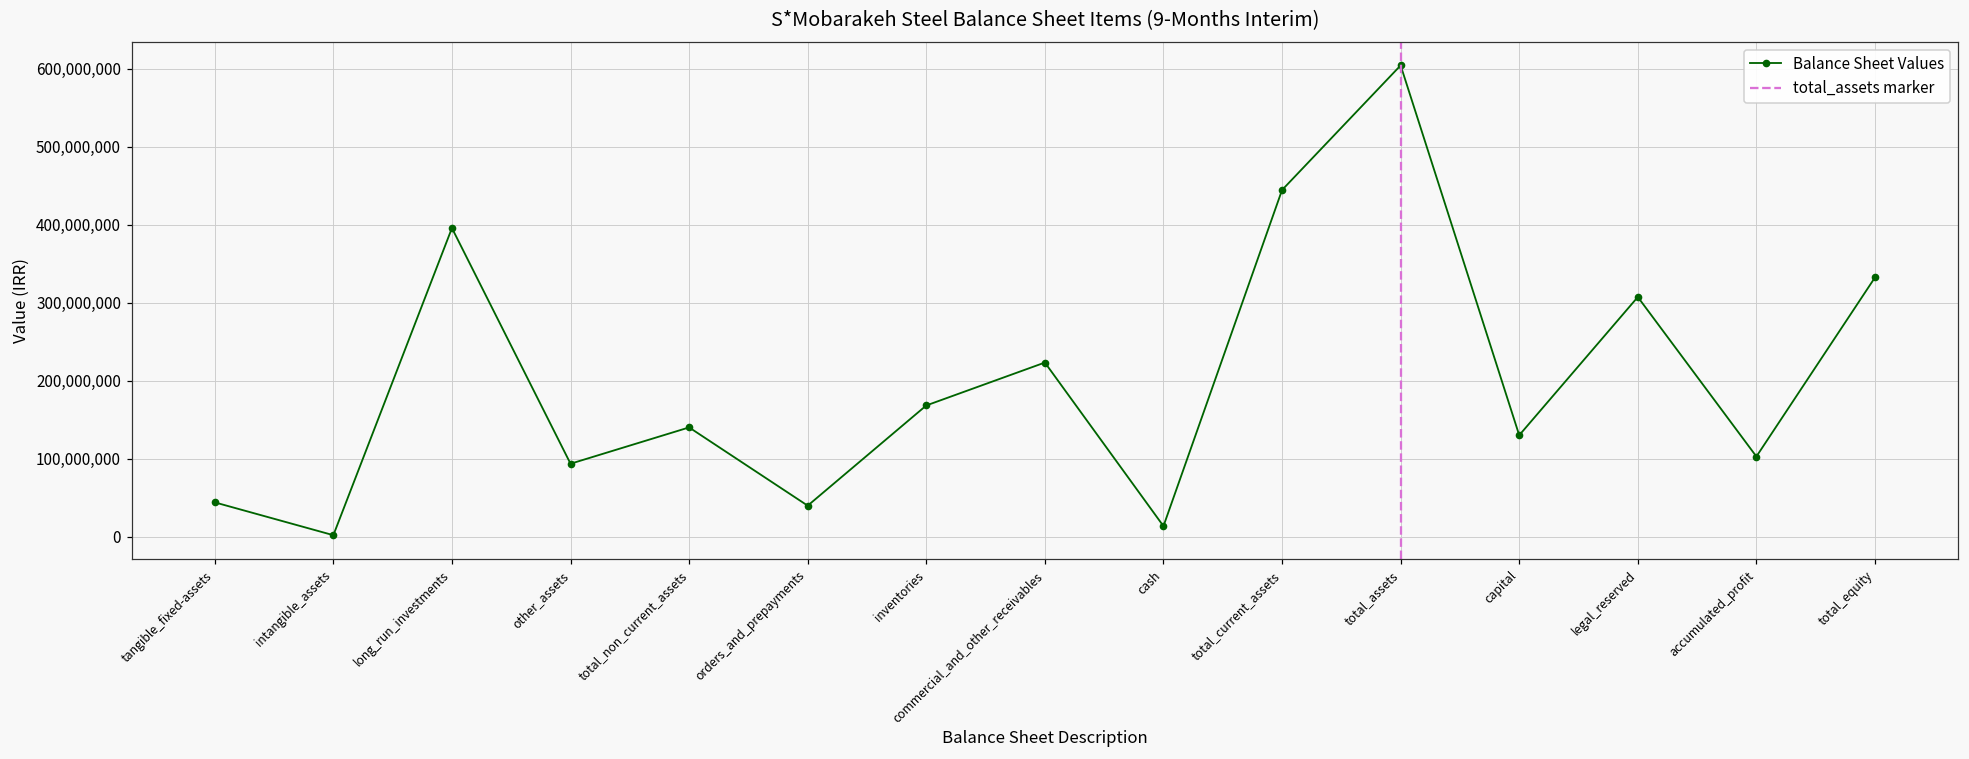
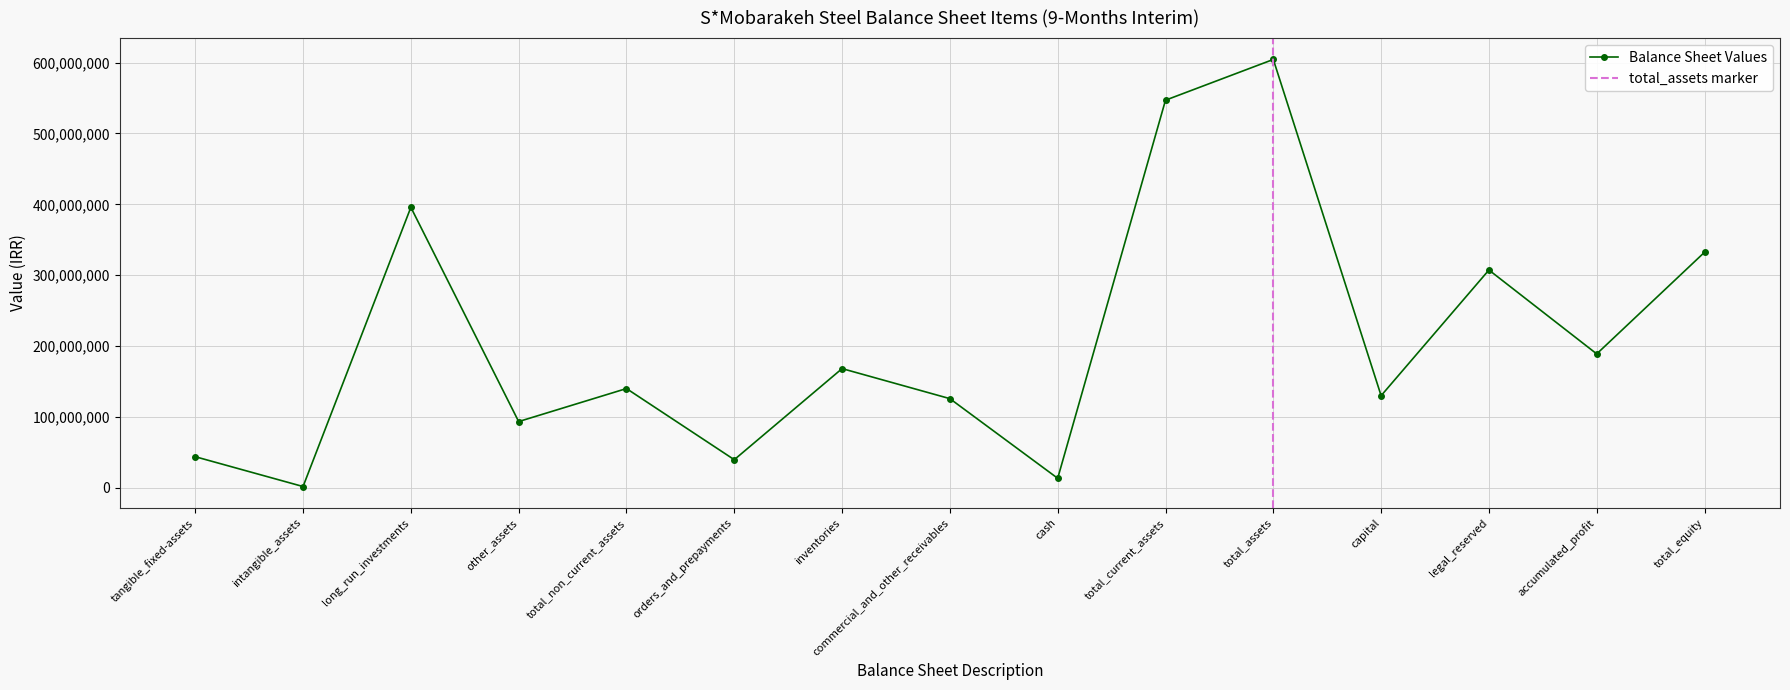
commercial_and_other_receivables: 220,000,000 -> 130,000,000
total_current_assets: 440,000,000 -> 550,000,000
accumulated_profit: 100,000,000 -> 190,000,000
